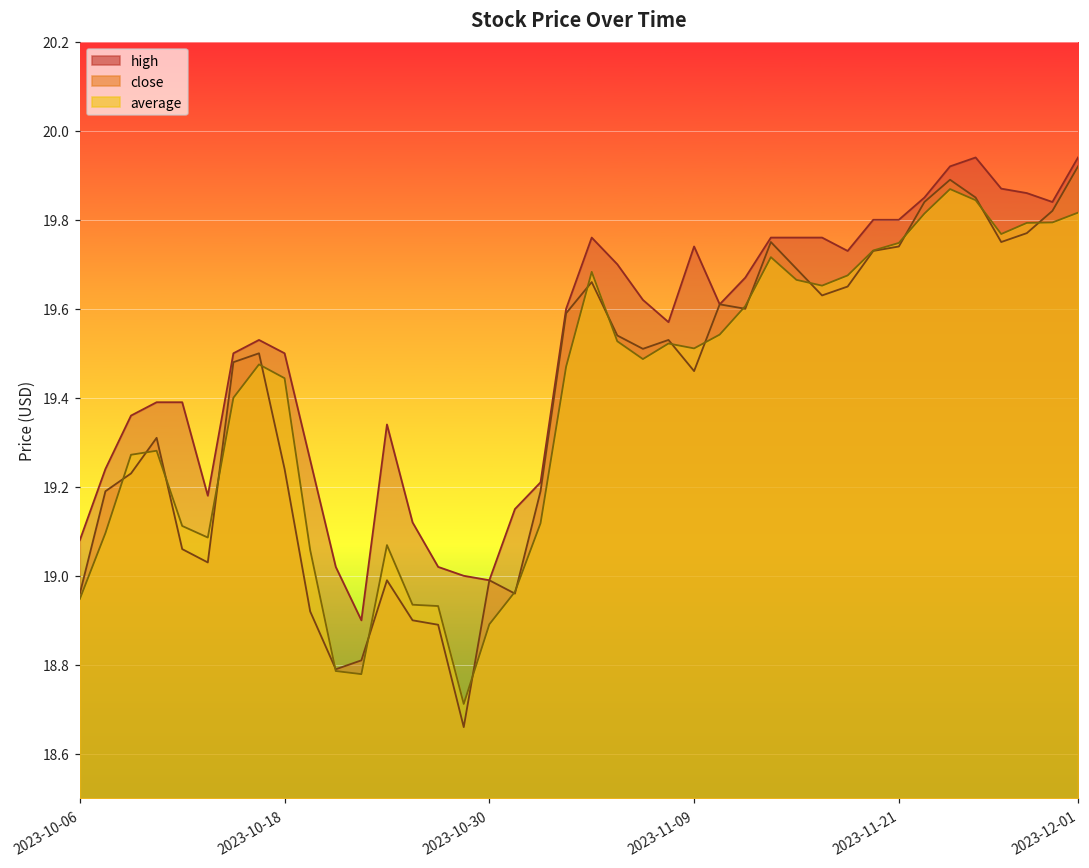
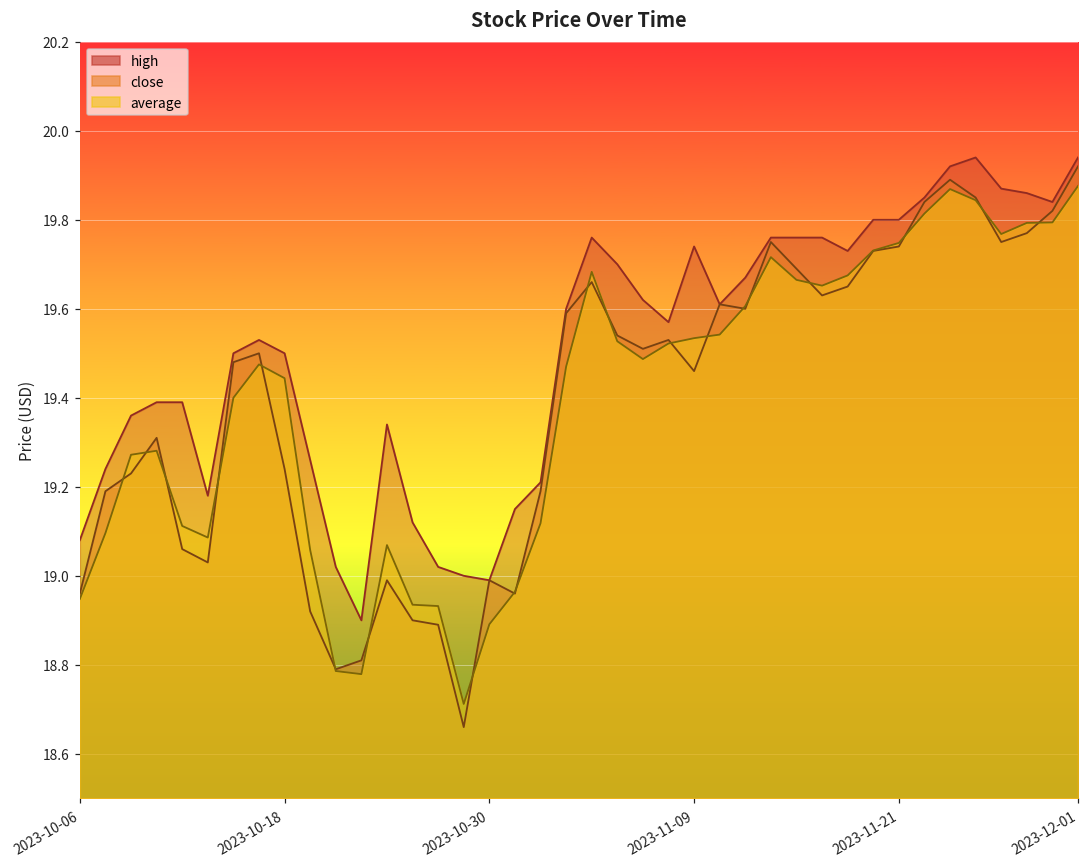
average, 2023-11-09: 19.51 -> 19.53
average, 2023-12-01: 19.82 -> 19.88
